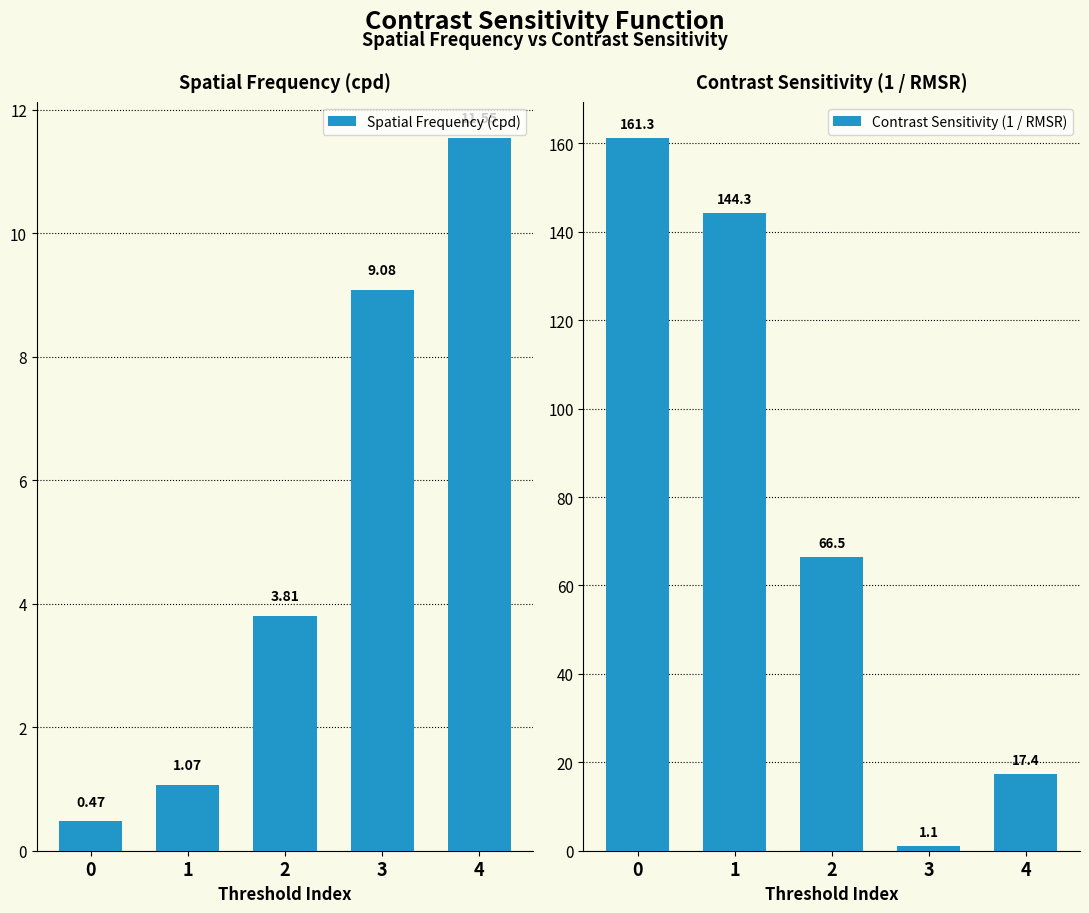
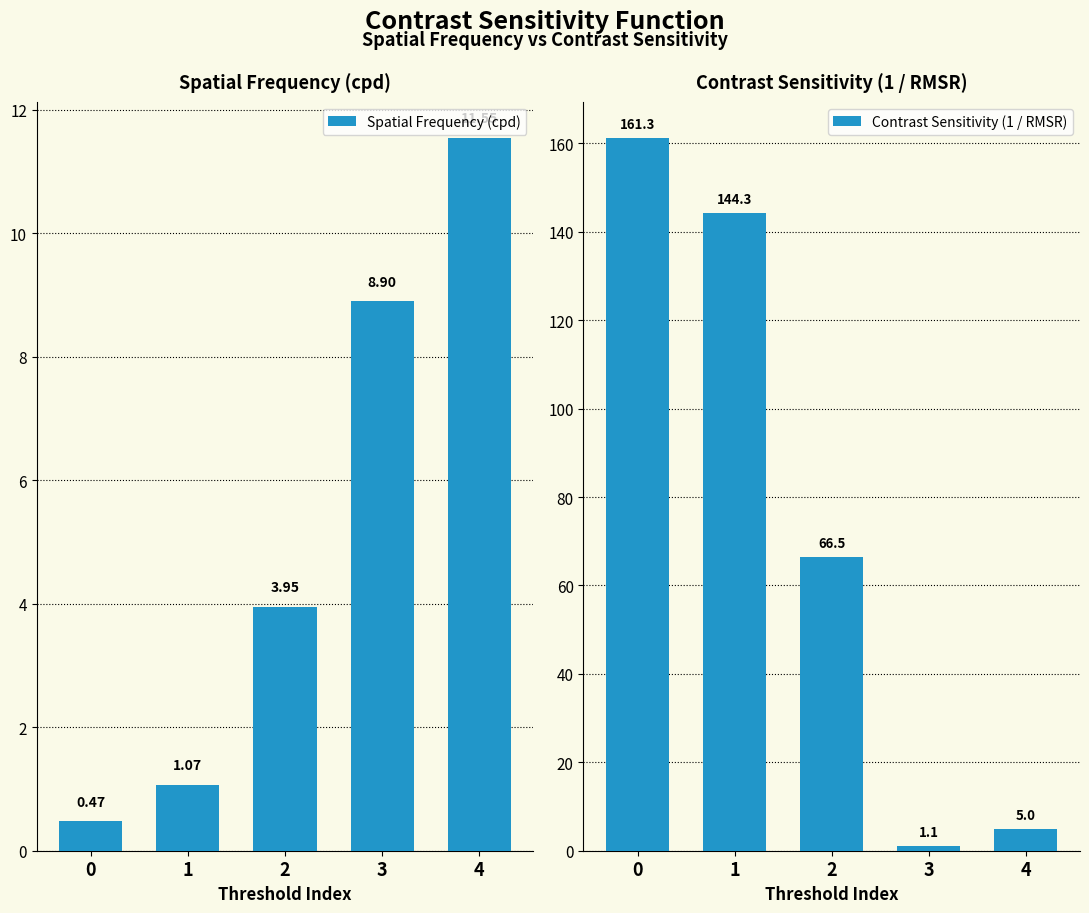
Spatial Frequency (cpd), 2: 3.81 -> 3.95
Spatial Frequency (cpd), 3: 9.08 -> 8.90
Contrast Sensitivity (1 / RMSR), 4: 17.4 -> 5.0
